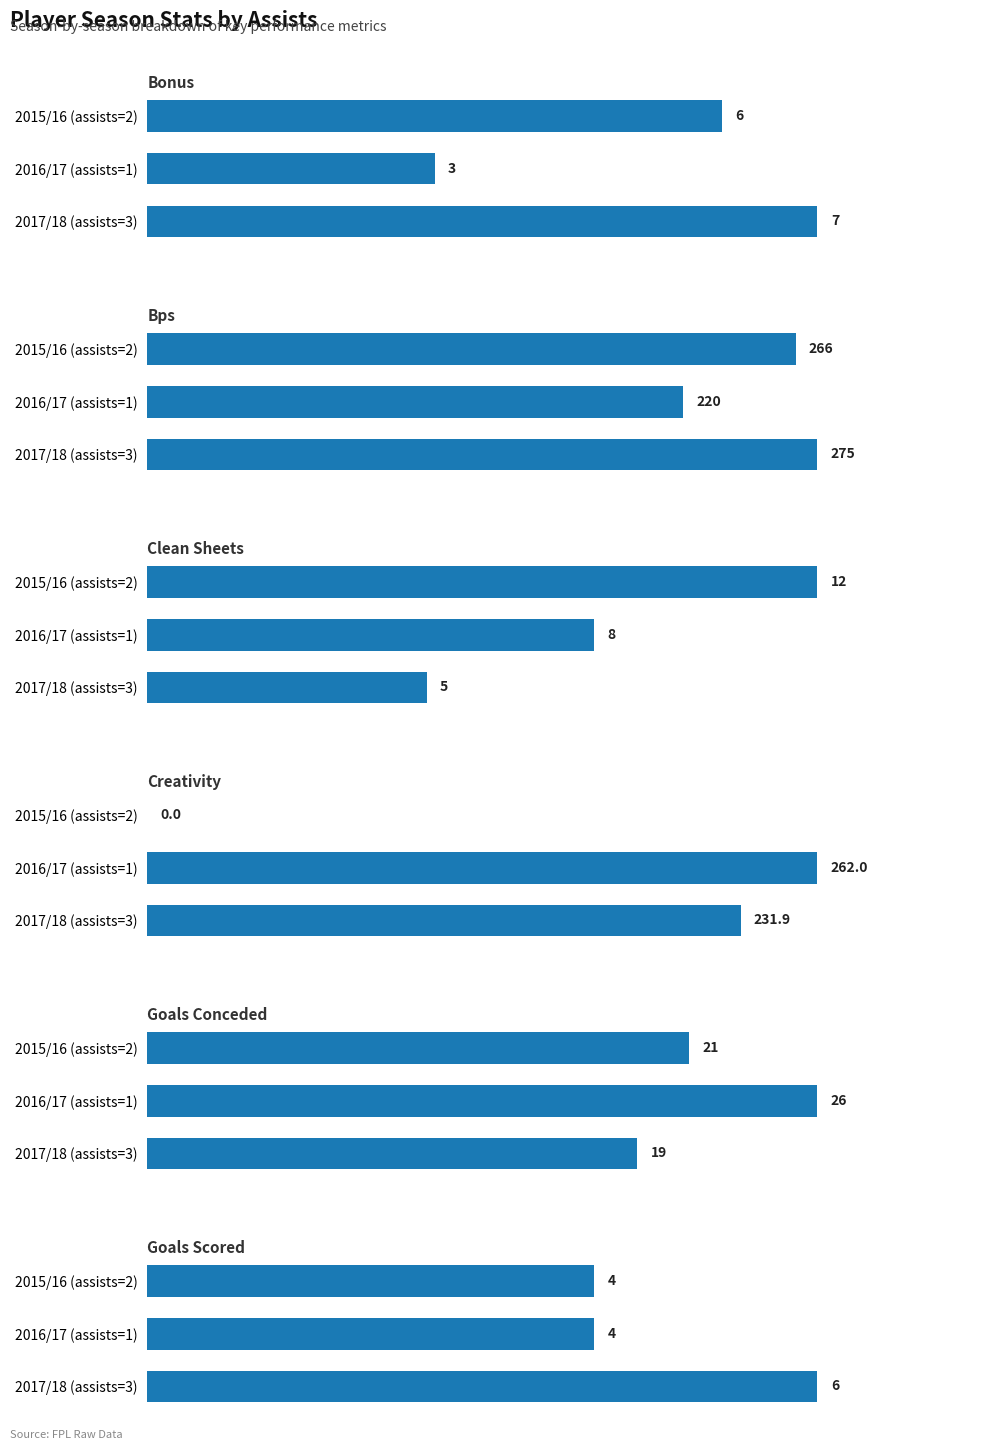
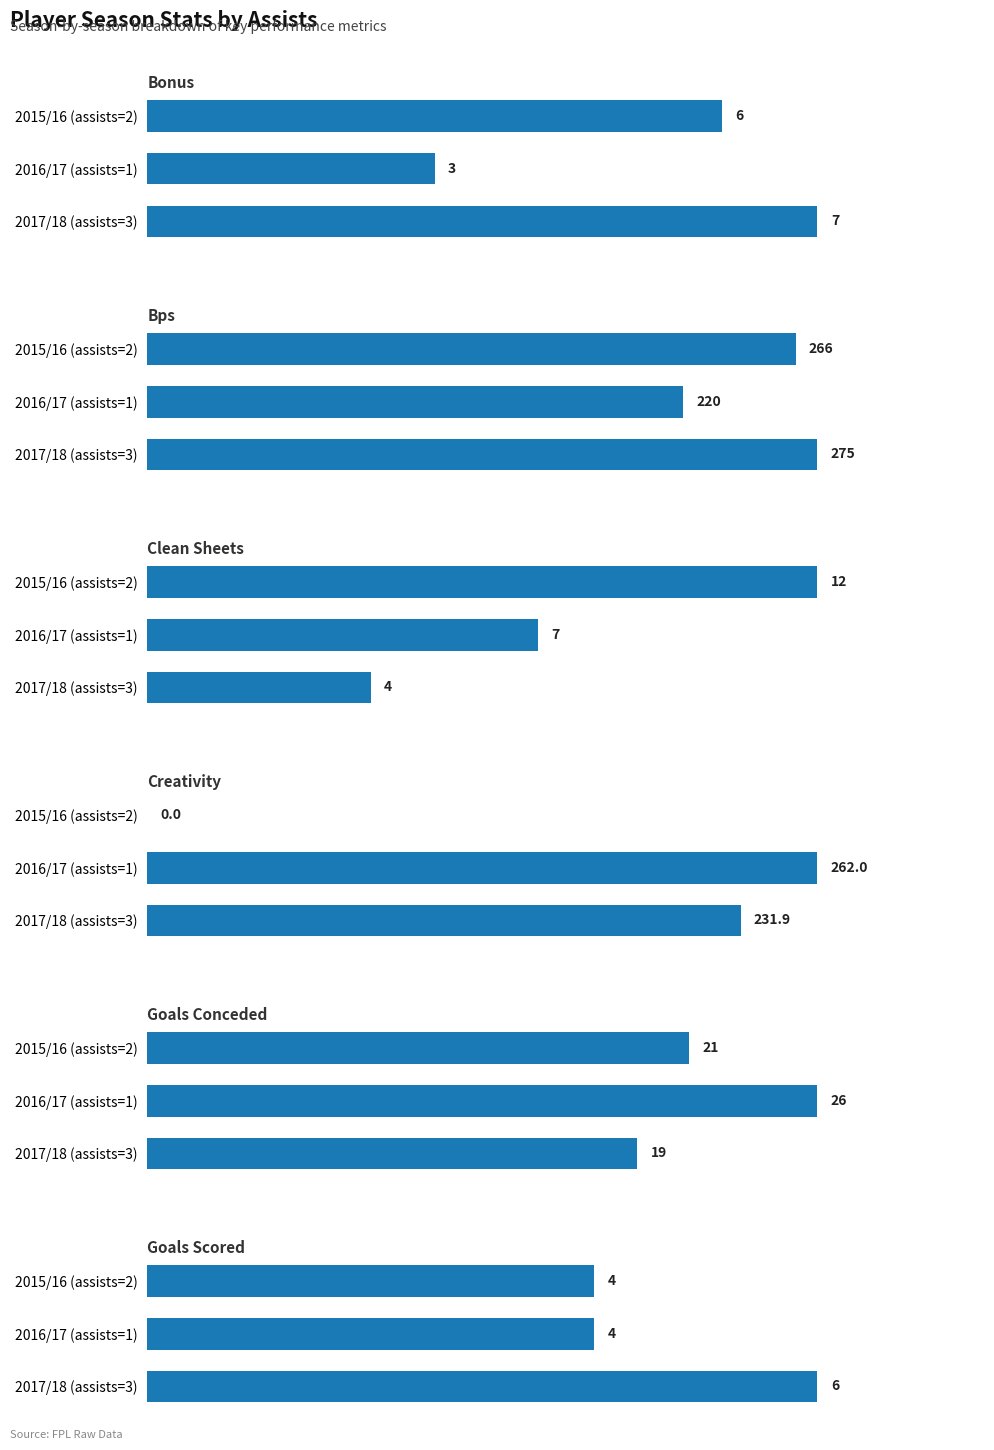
Clean Sheets, 2016/17 (assists=1): 8 -> 7
Clean Sheets, 2017/18 (assists=3): 5 -> 4
